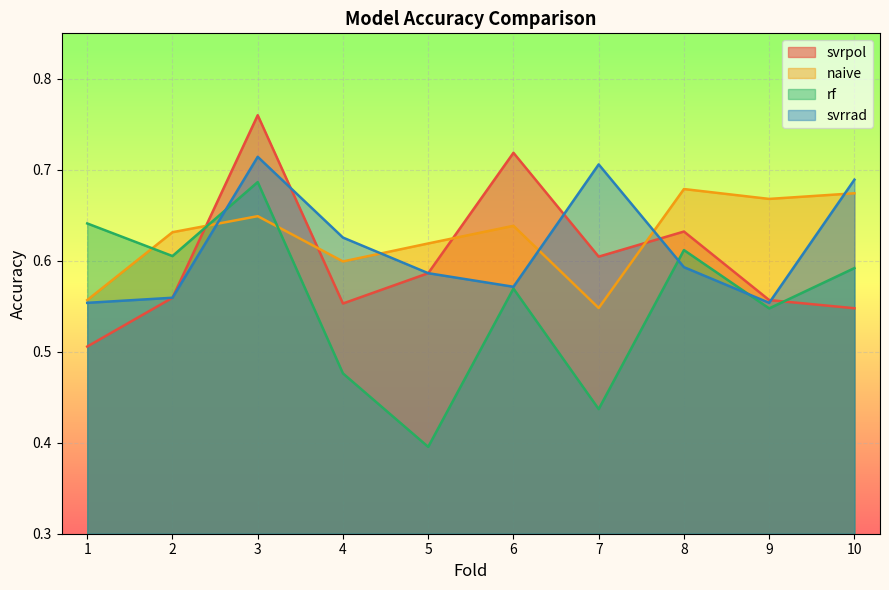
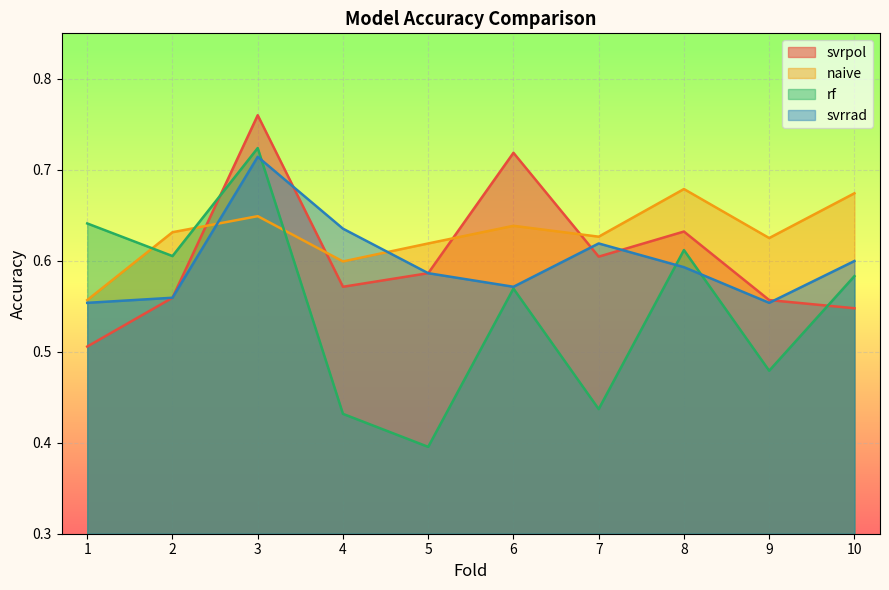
rf, 3: 0.69 -> 0.72
svrpol, 4: 0.55 -> 0.57
rf, 4: 0.48 -> 0.43
svrrad, 4: 0.63 -> 0.64
naive, 7: 0.55 -> 0.63
svrrad, 7: 0.71 -> 0.62
naive, 9: 0.67 -> 0.63
rf, 9: 0.55 -> 0.48
rf, 10: 0.59 -> 0.58
svrrad, 10: 0.69 -> 0.60
